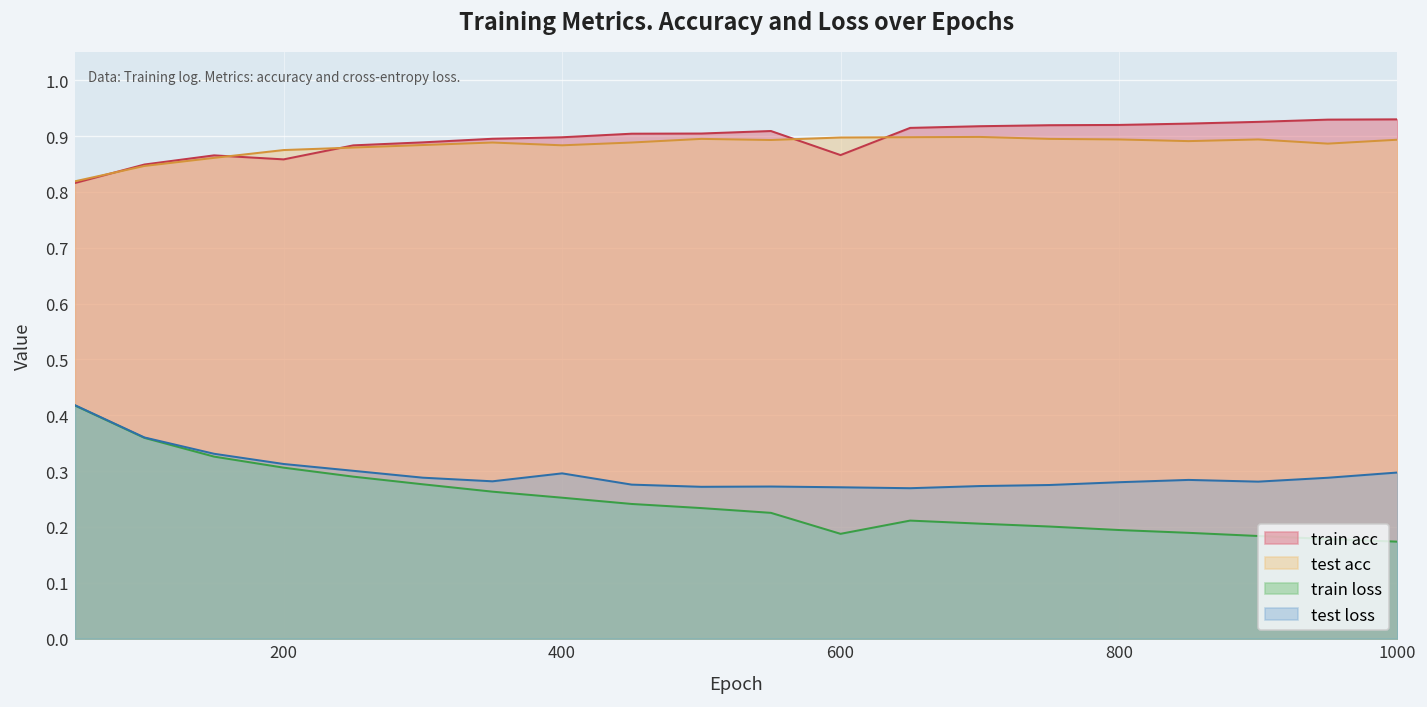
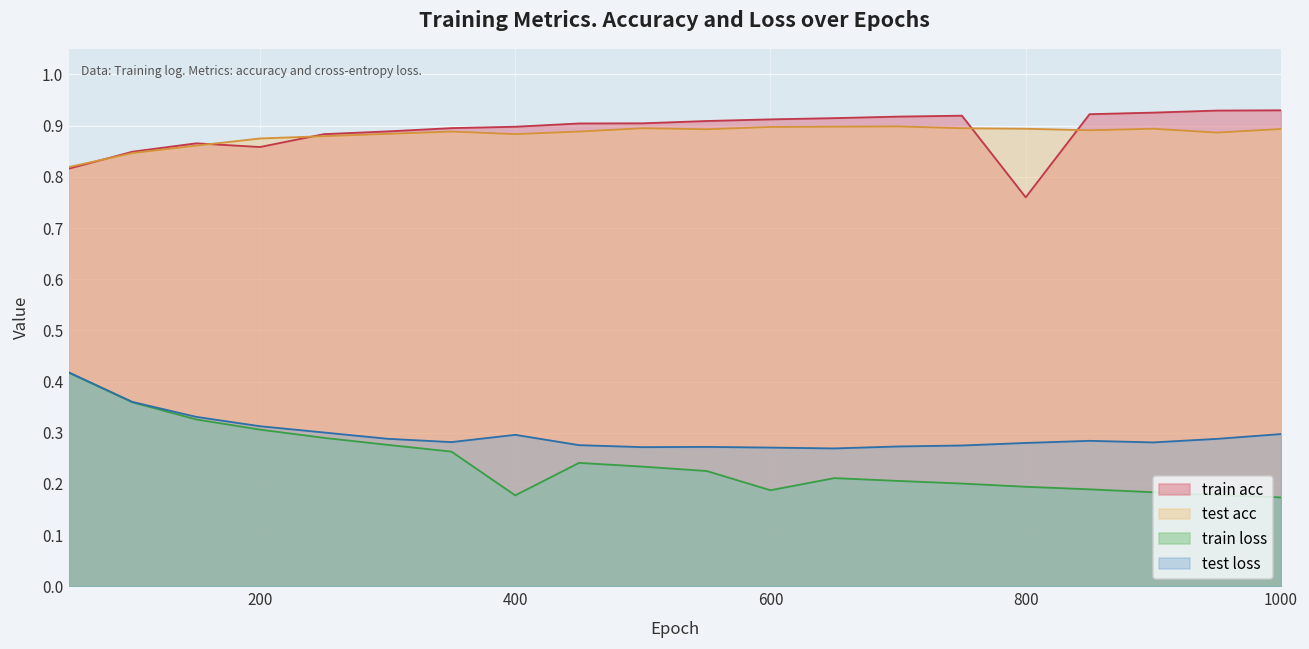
train loss, 400: 0.25 -> 0.18
train acc, 600: 0.87 -> 0.91
train acc, 800: 0.92 -> 0.76
